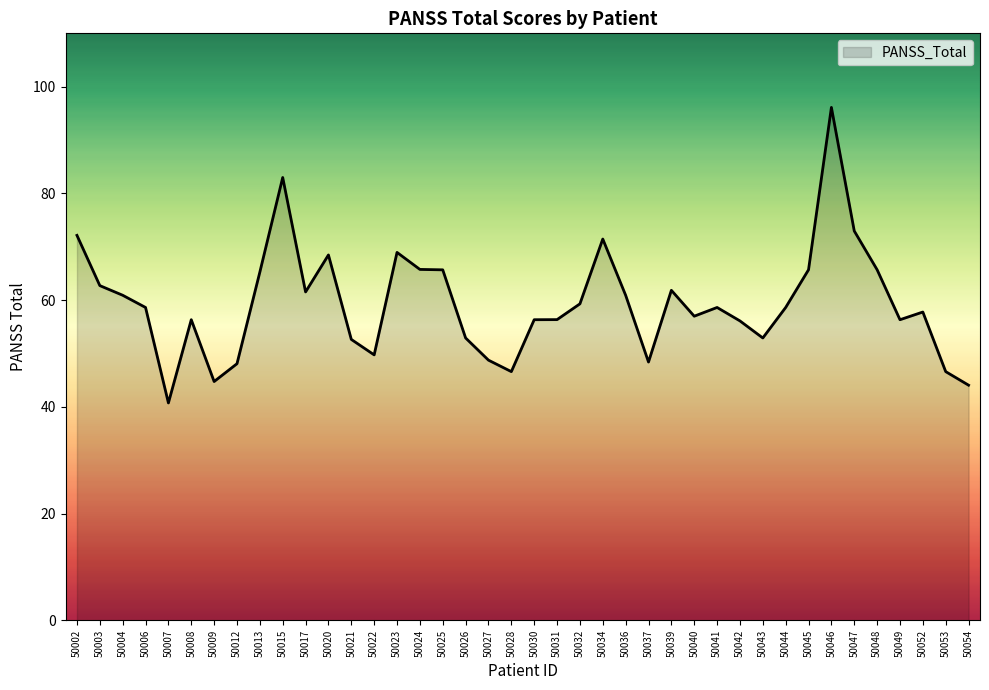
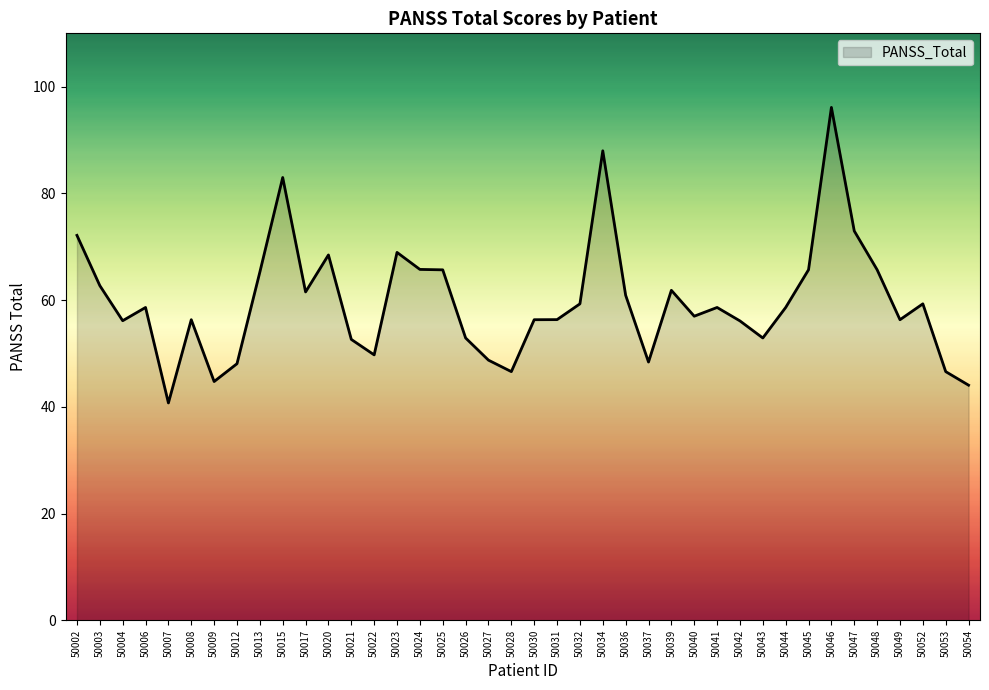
50004: 61 -> 56
50034: 71 -> 88
50052: 58 -> 59
